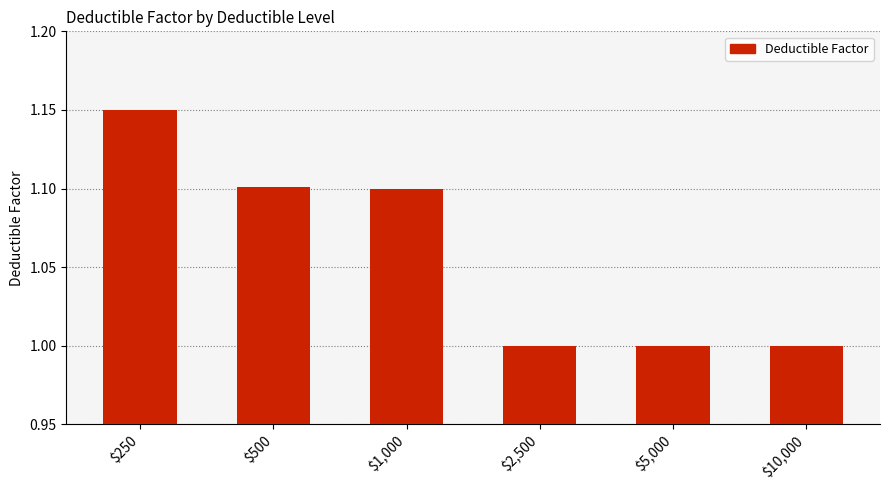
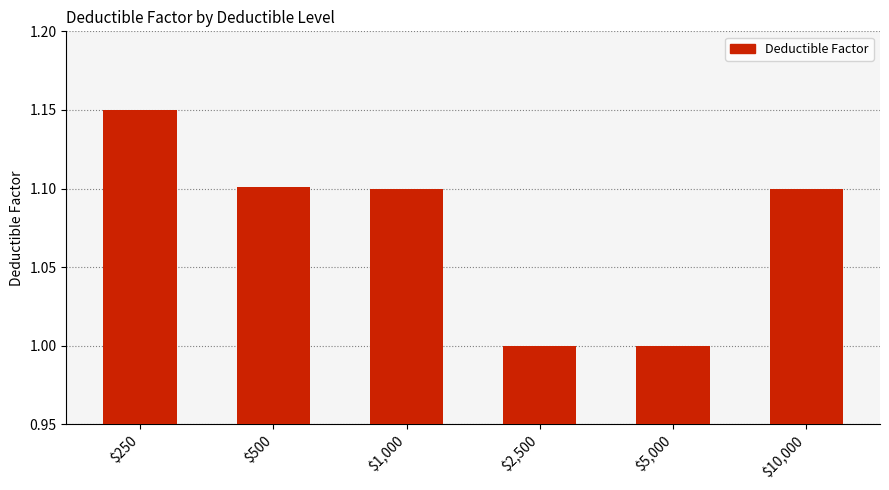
$10,000: 1.0 -> 1.1
